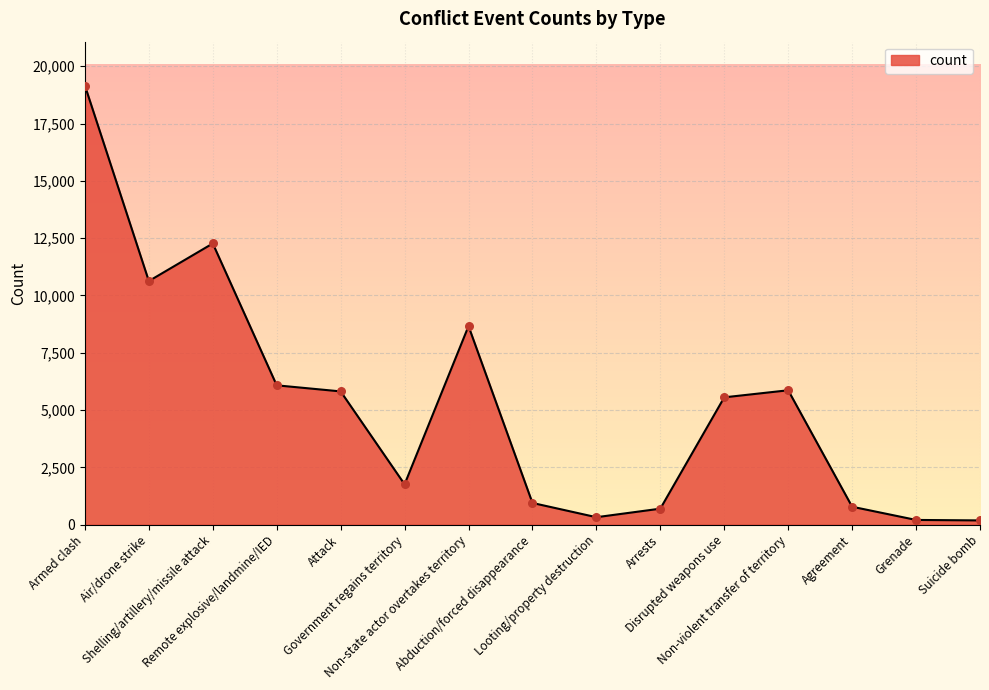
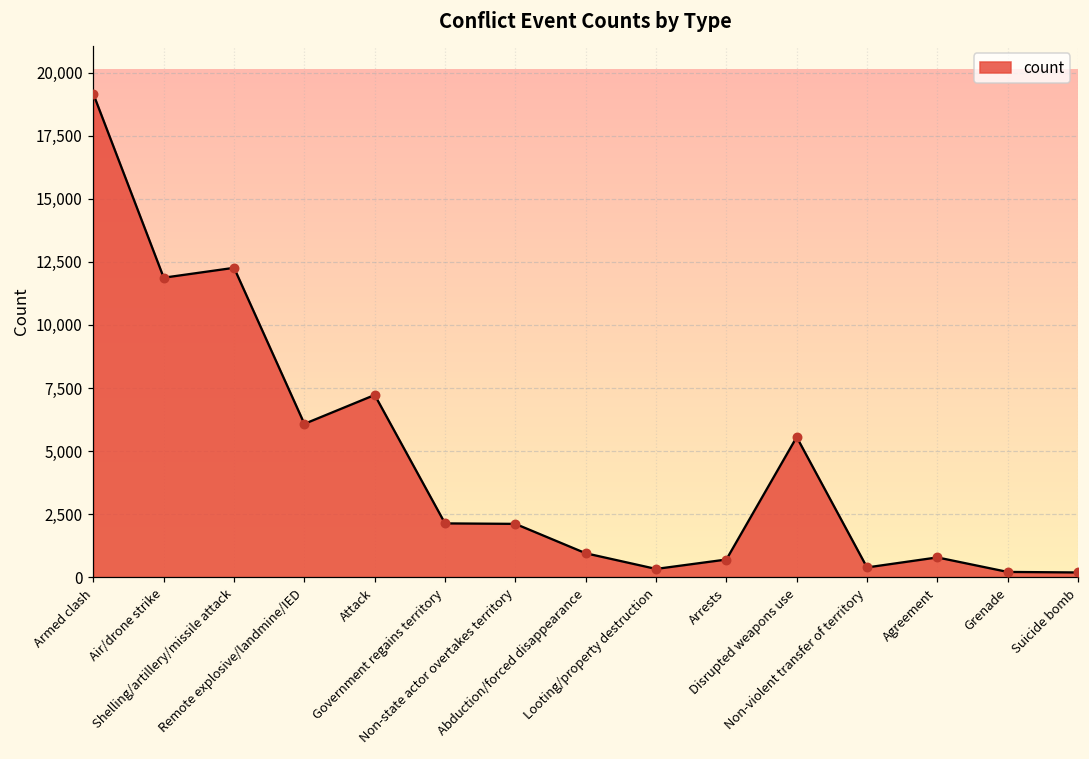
Air/drone strike: 10,600 -> 11,900
Attack: 5,800 -> 7,200
Government regains territory: 1,800 -> 2,100
Non-state actor overtakes territory: 8,700 -> 2,100
Non-violent transfer of territory: 5,900 -> 400
